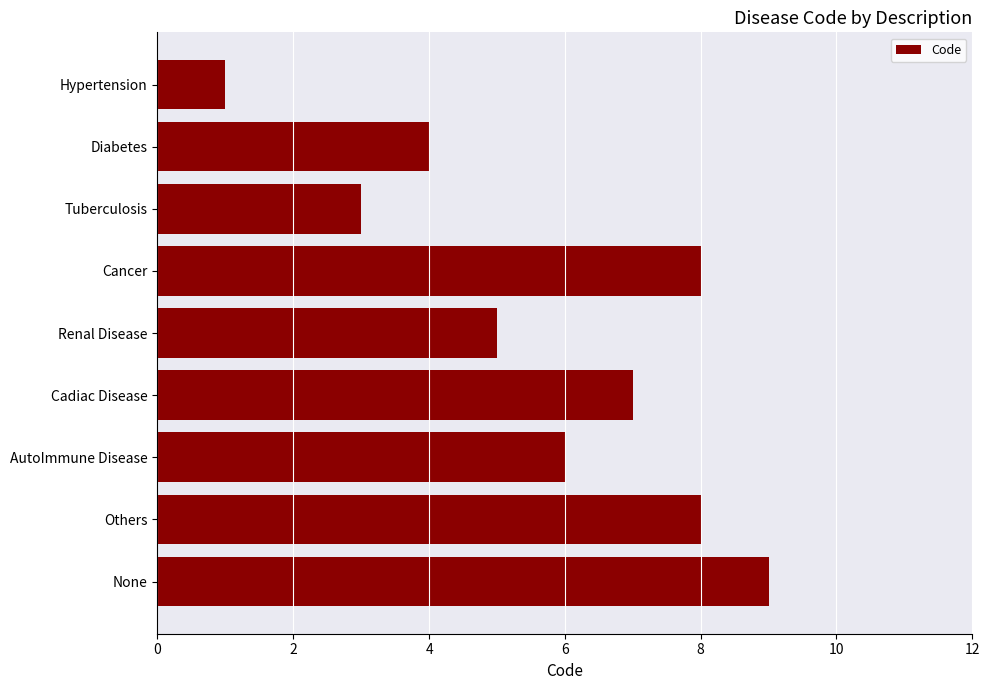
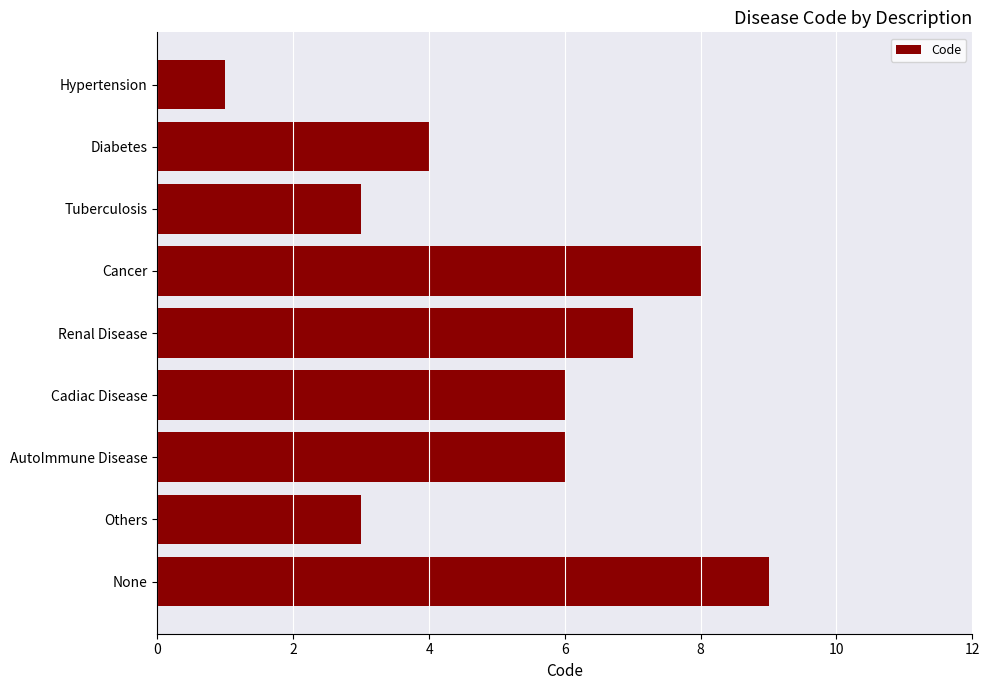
Renal Disease: 5 -> 7
Cadiac Disease: 7 -> 6
Others: 8 -> 3
